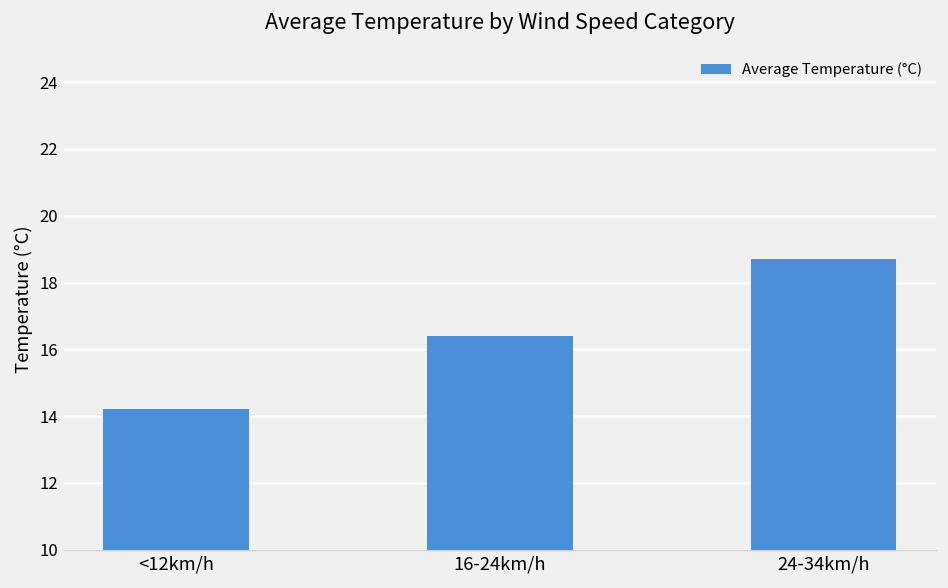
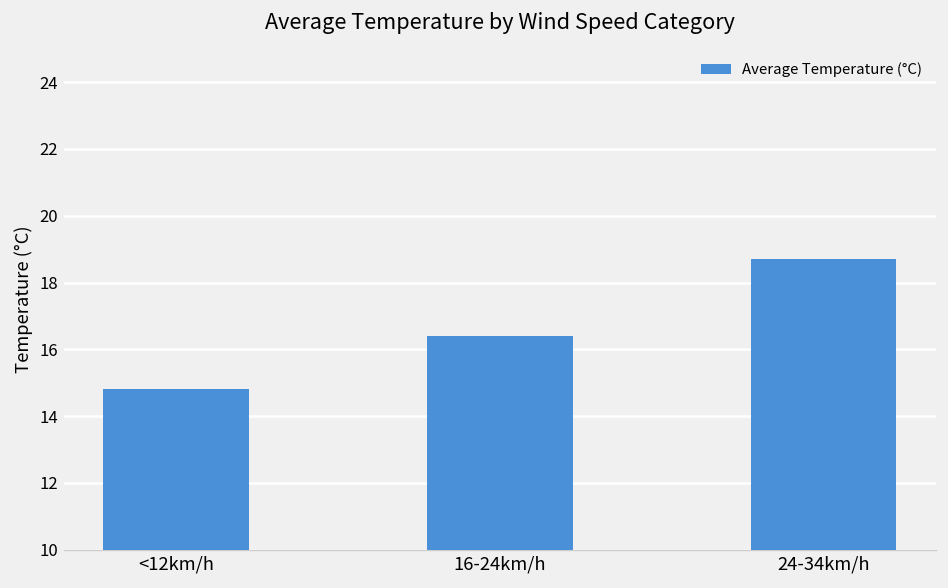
<12km/h: 14.2 -> 14.8
